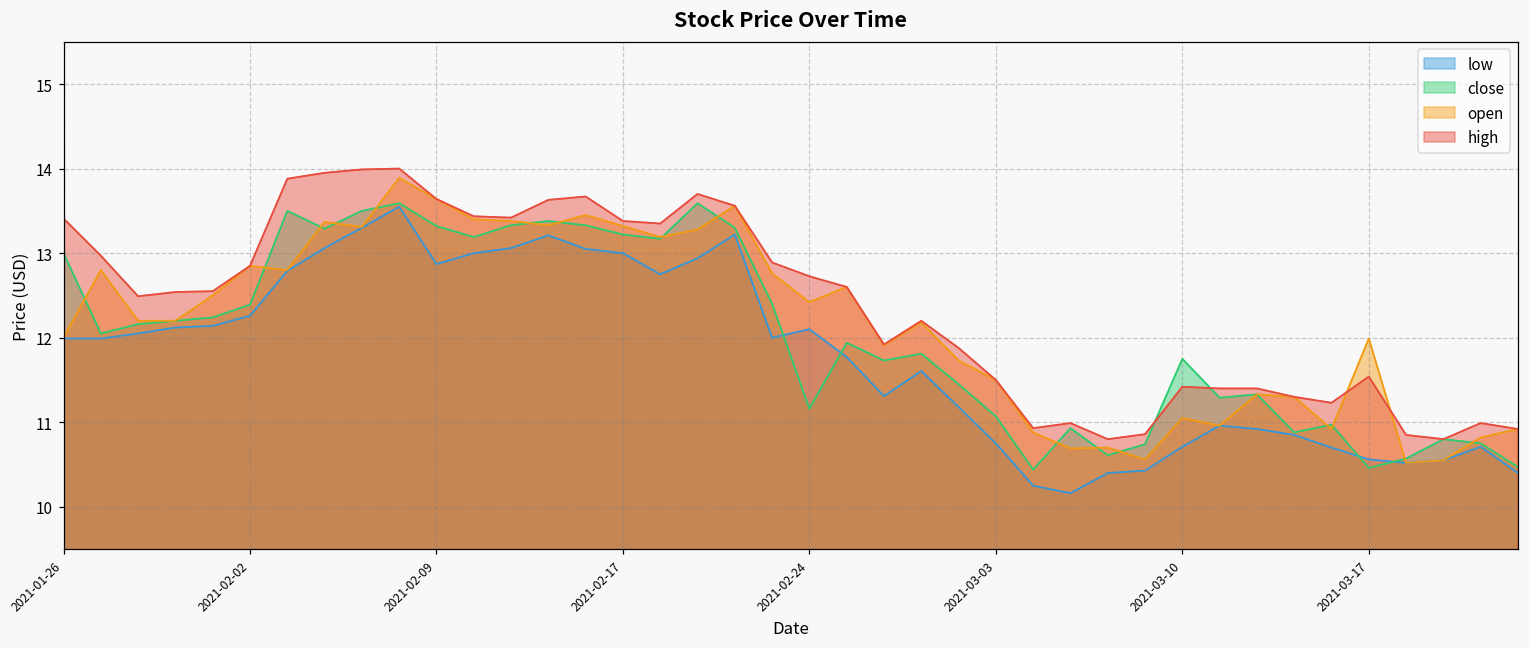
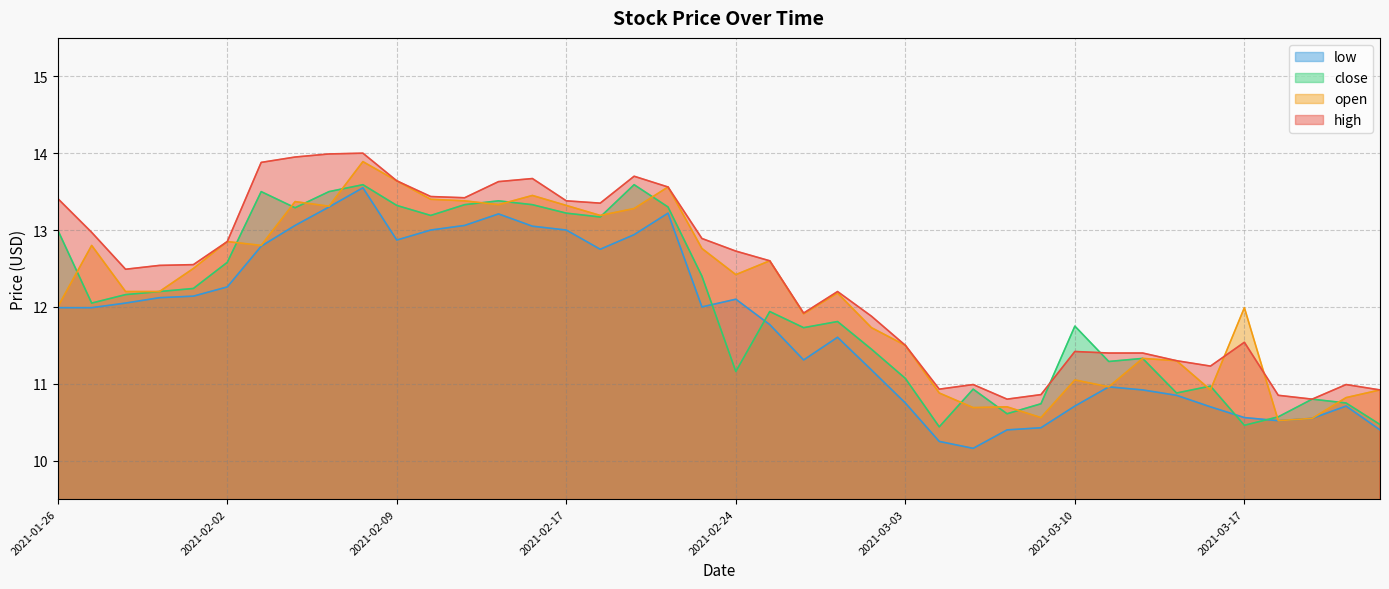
close, 2021-02-02: 12.4 -> 12.6
